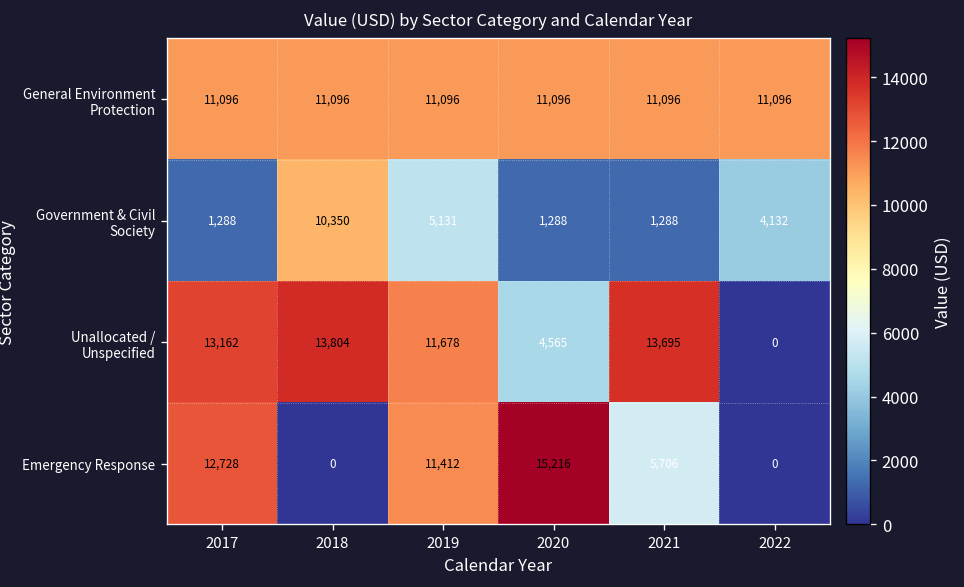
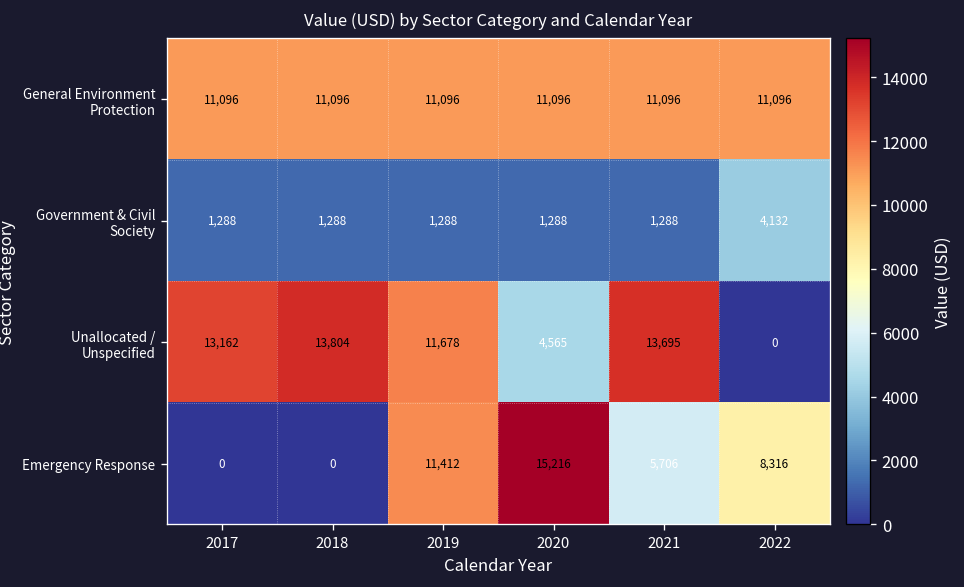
Government & Civil Society, 2018: 10,350 -> 1,288
Government & Civil Society, 2019: 5,131 -> 1,288
Emergency Response, 2017: 12,728 -> 0
Emergency Response, 2022: 0 -> 8,316
